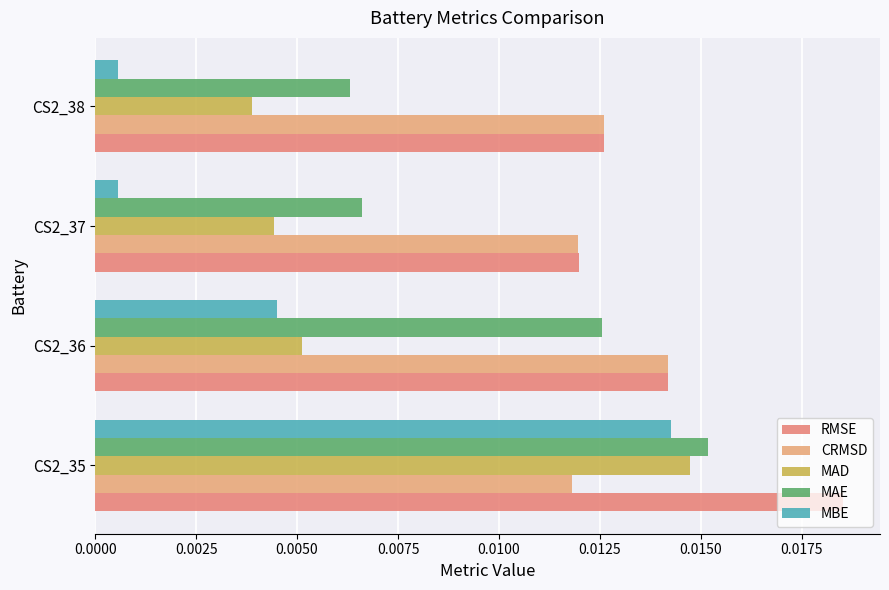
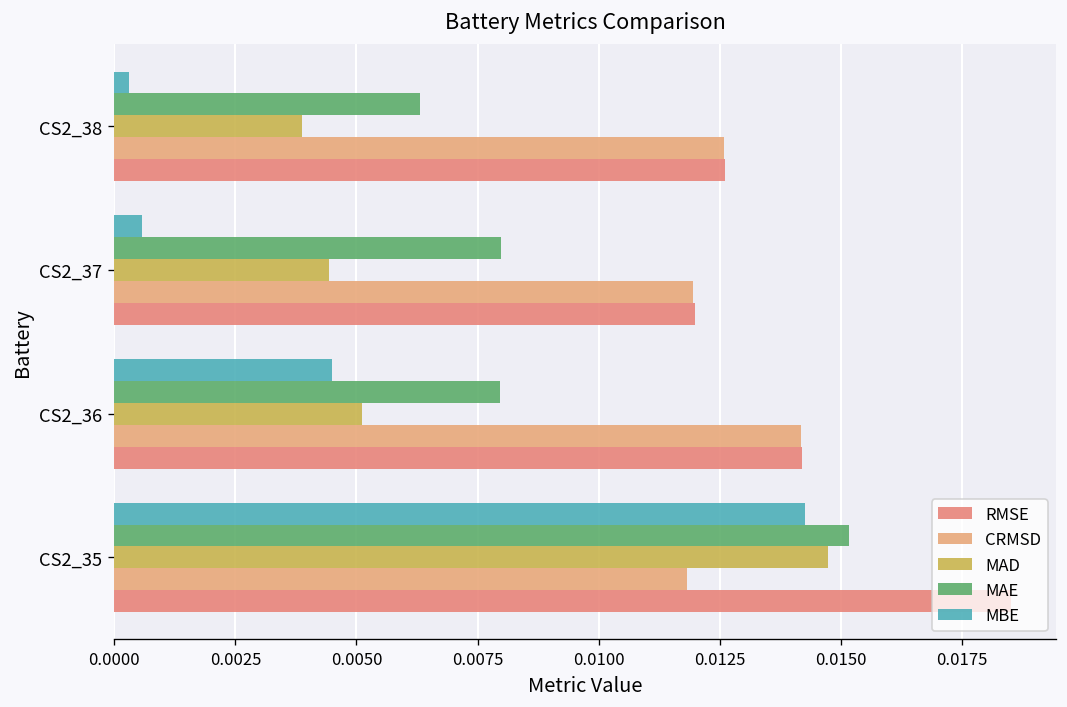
MBE, CS2_38: 0.0006 -> 0.0003
MAE, CS2_37: 0.0066 -> 0.0080
MAE, CS2_36: 0.0125 -> 0.0080
